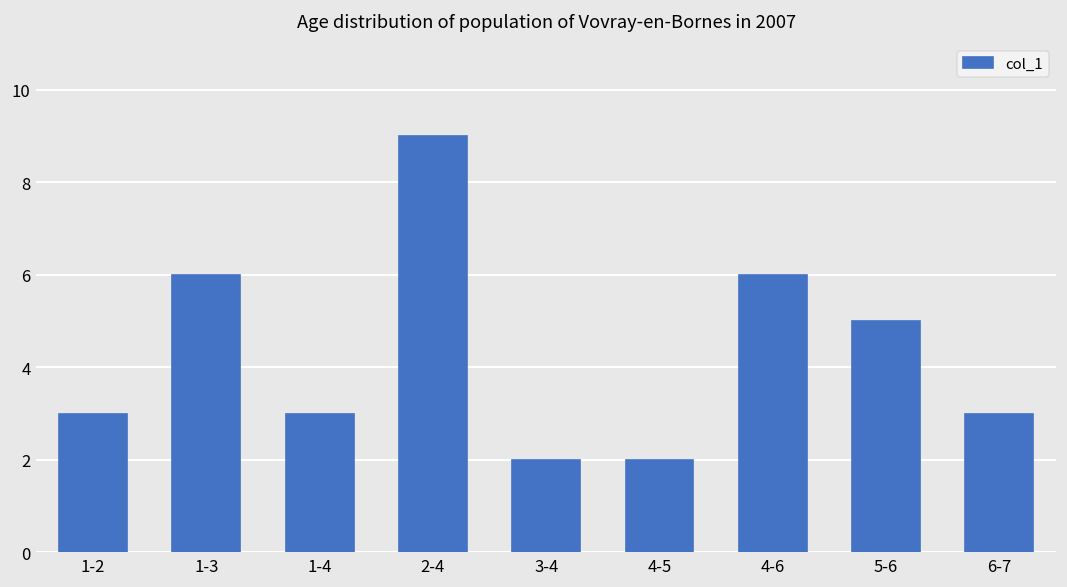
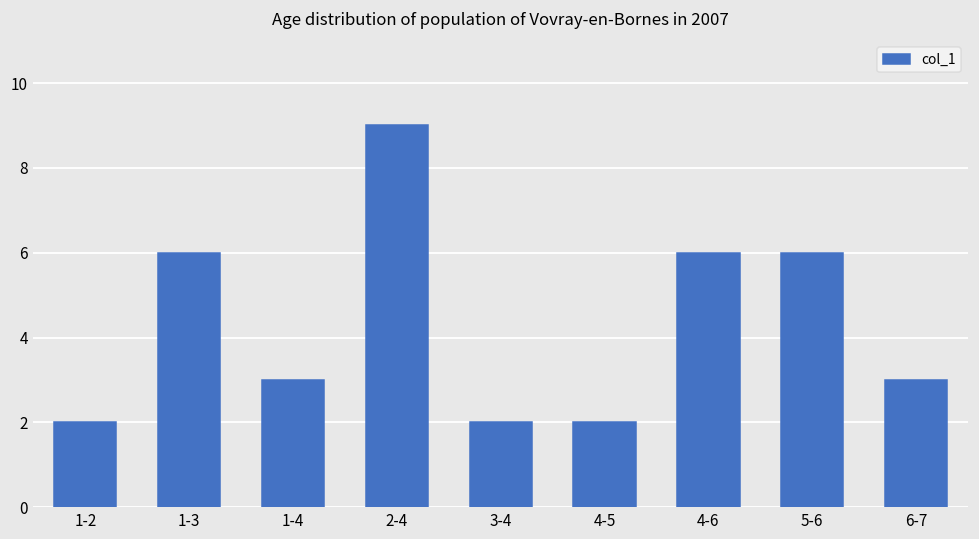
1-2: 3 -> 2
5-6: 5 -> 6
